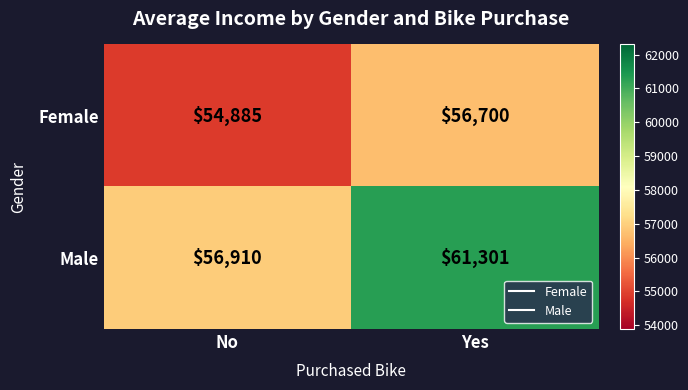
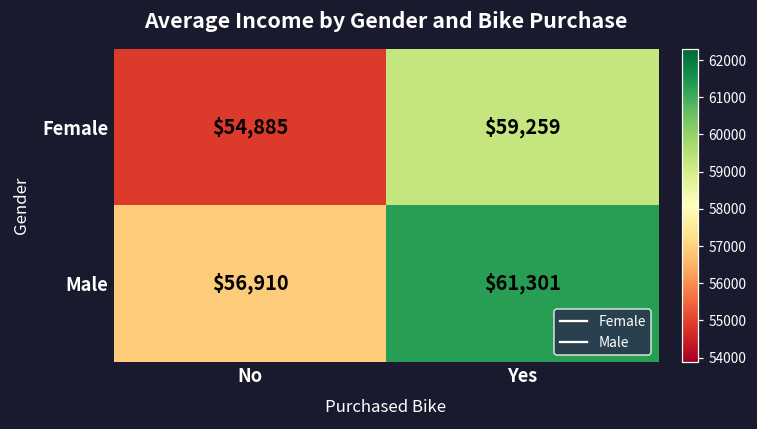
Female, Yes: $56,700 -> $59,259
